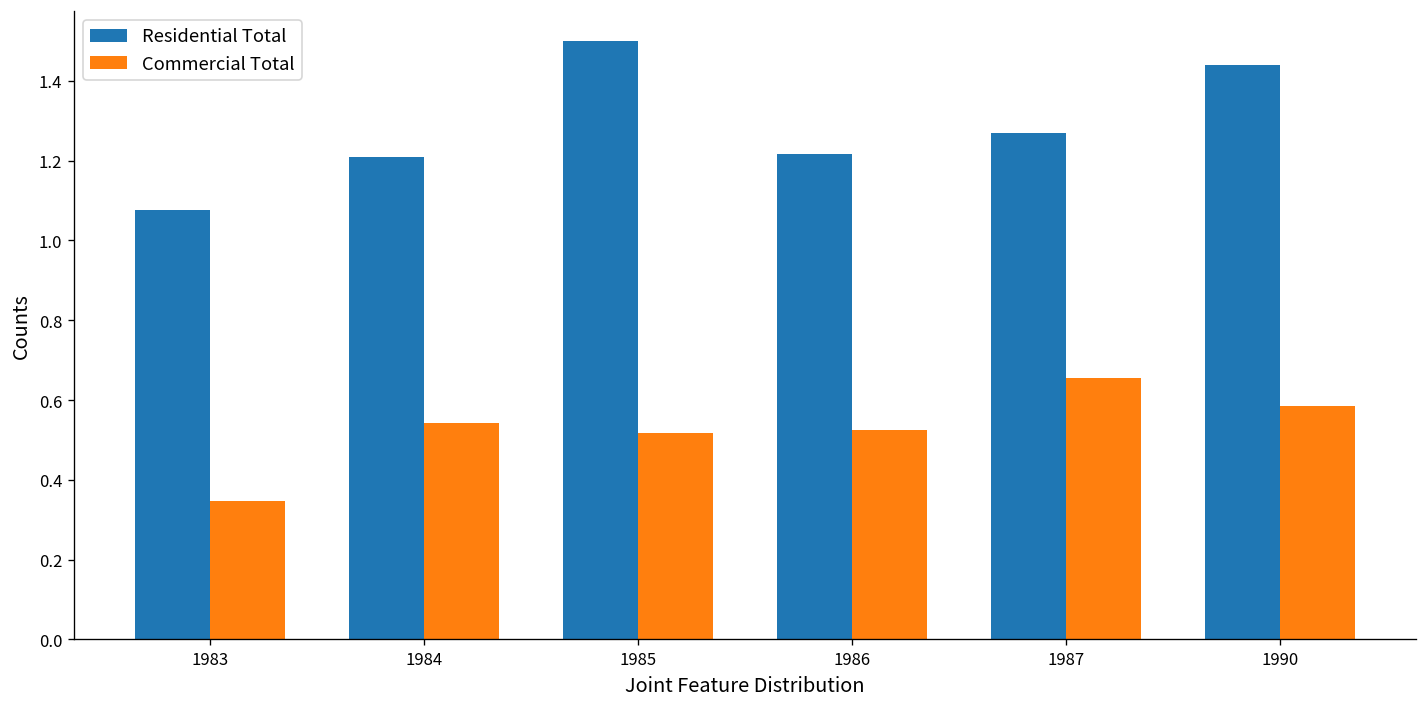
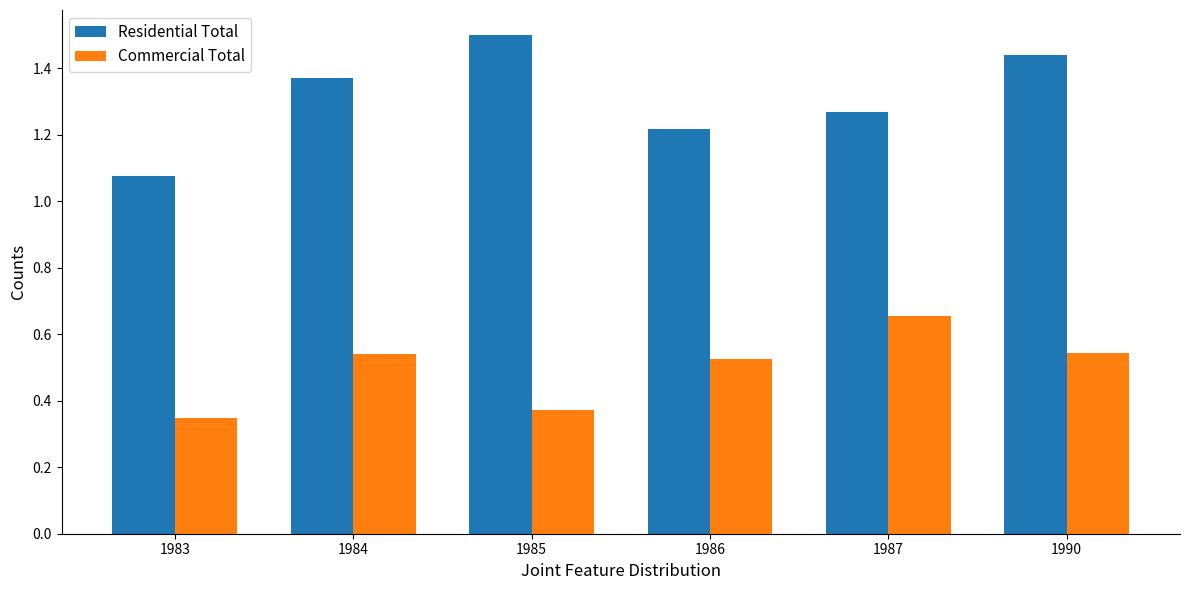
Residential Total, 1984: 1.21 -> 1.37
Commercial Total, 1985: 0.52 -> 0.37
Commercial Total, 1990: 0.58 -> 0.54
